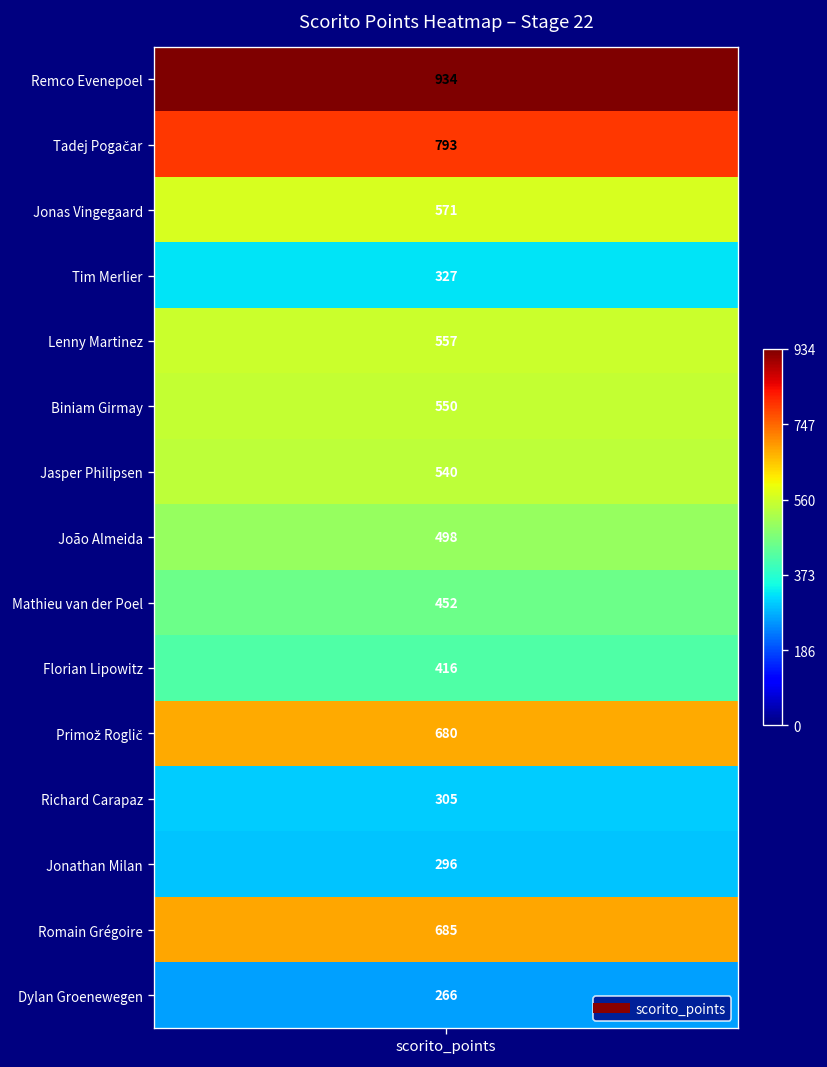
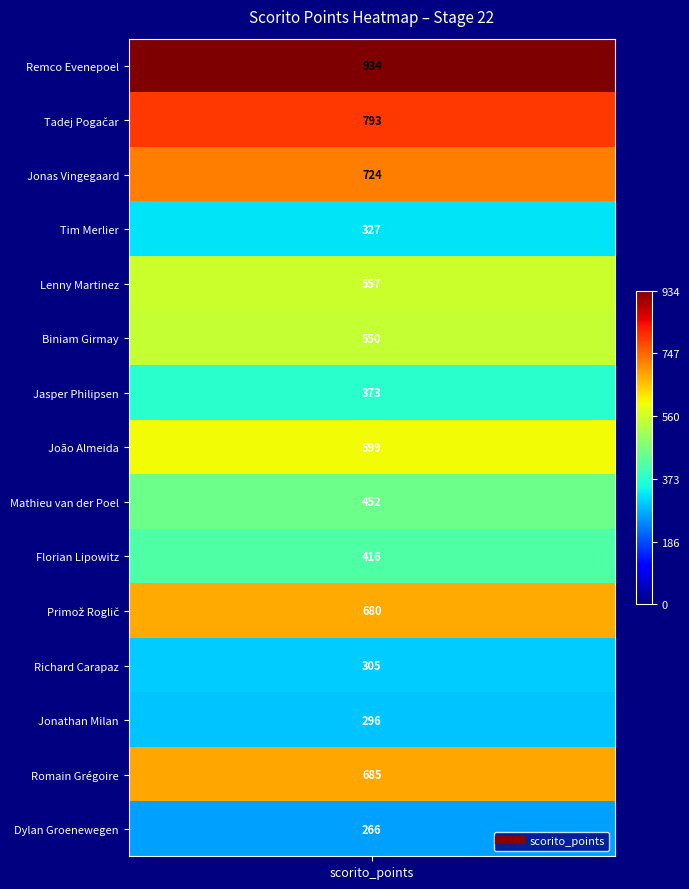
Jonas Vingegaard, scorito_points: 571 -> 724
Jasper Philipsen, scorito_points: 540 -> 373
João Almeida, scorito_points: 498 -> 599
